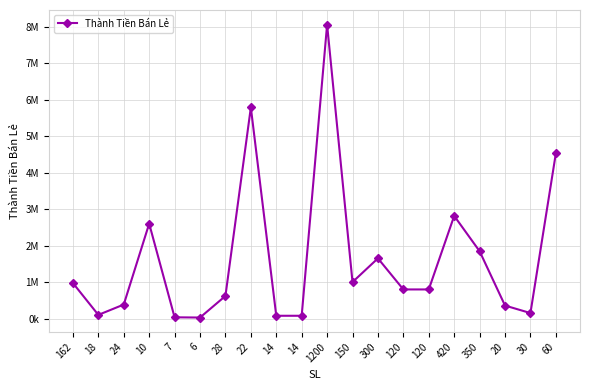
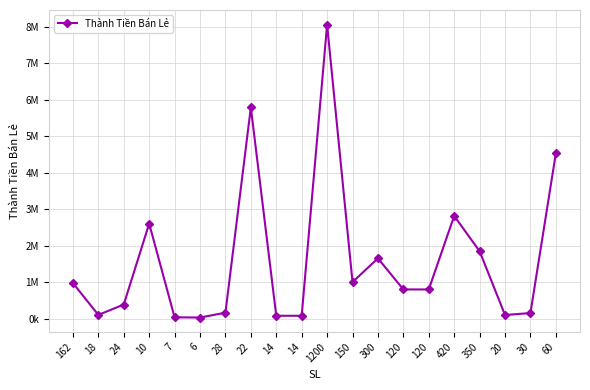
28: 600000 -> 200000
20: 400000 -> 100000
